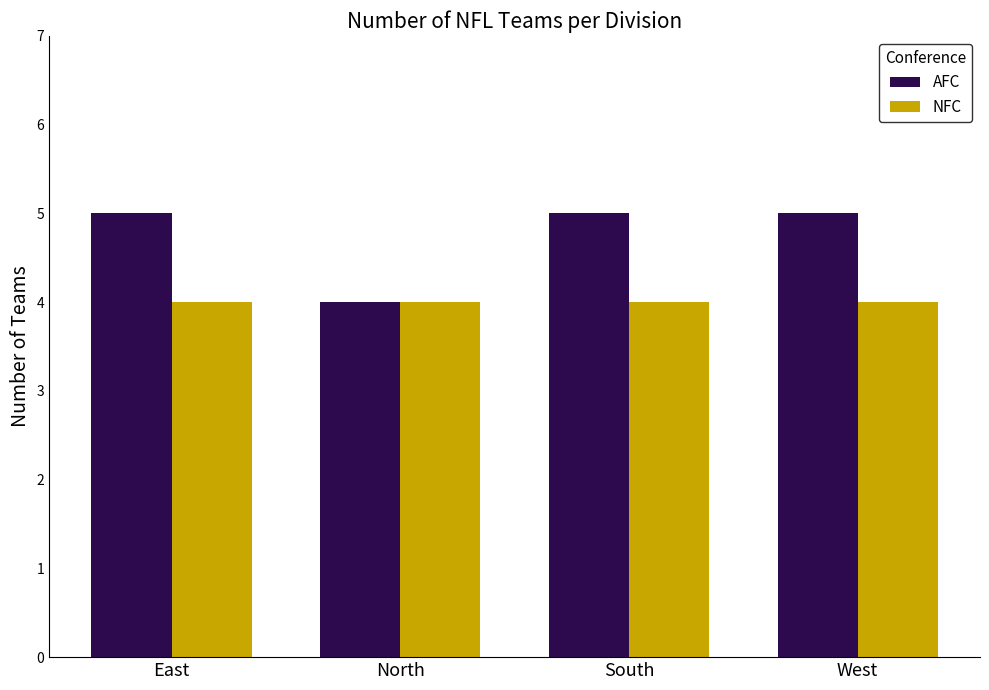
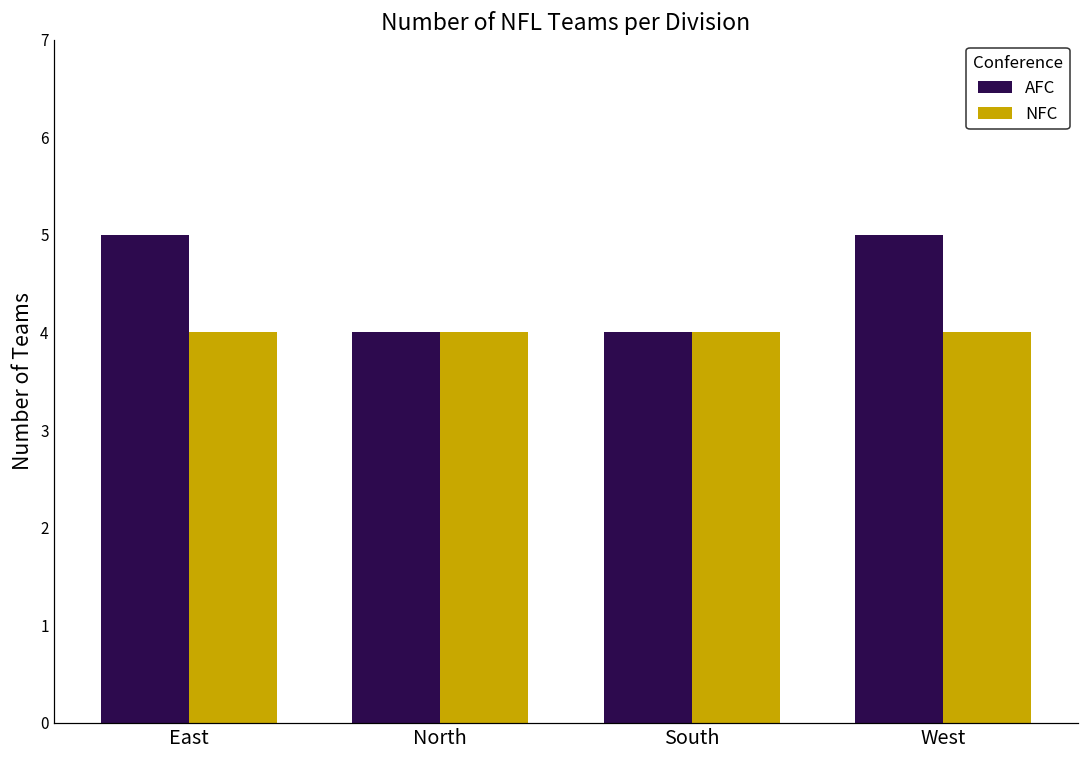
AFC, South: 5 -> 4
